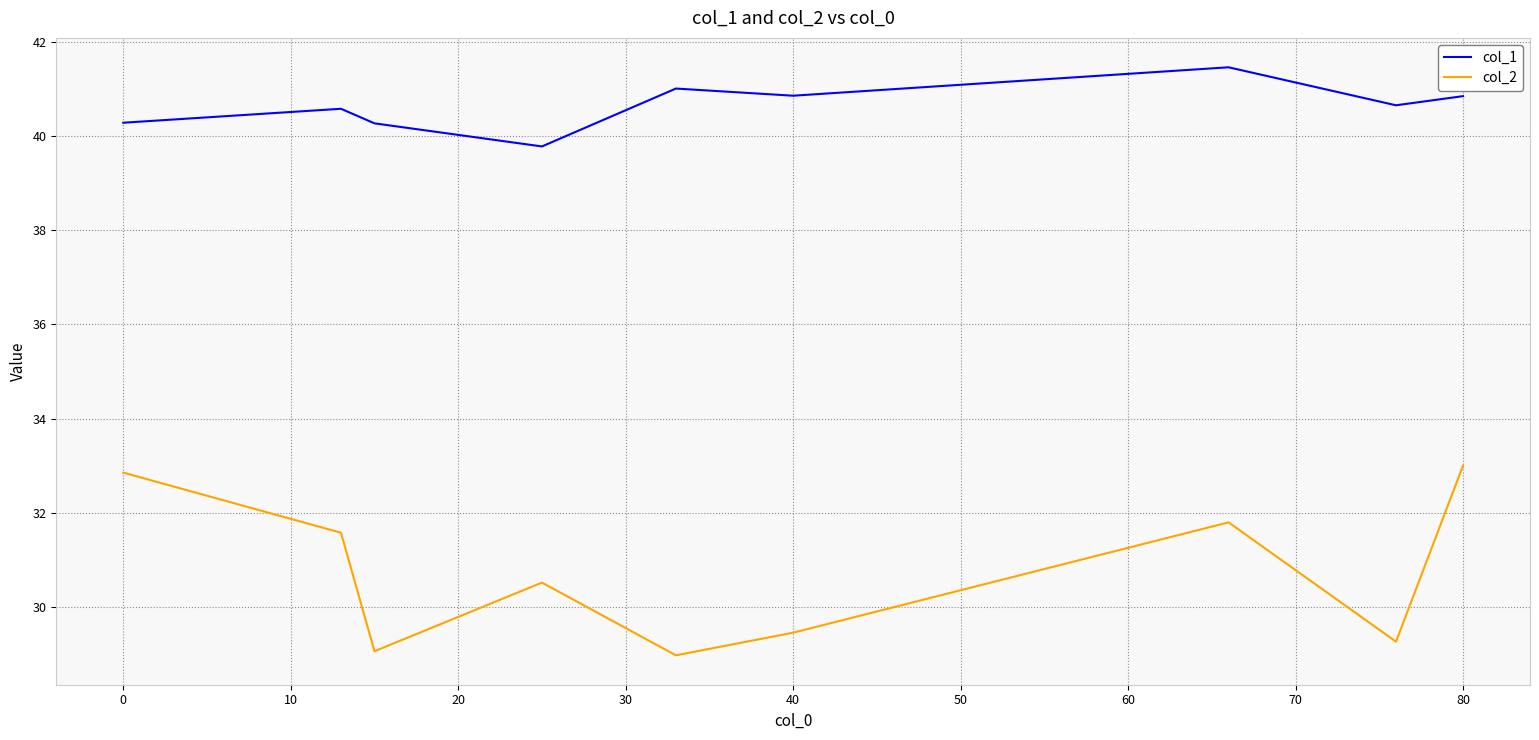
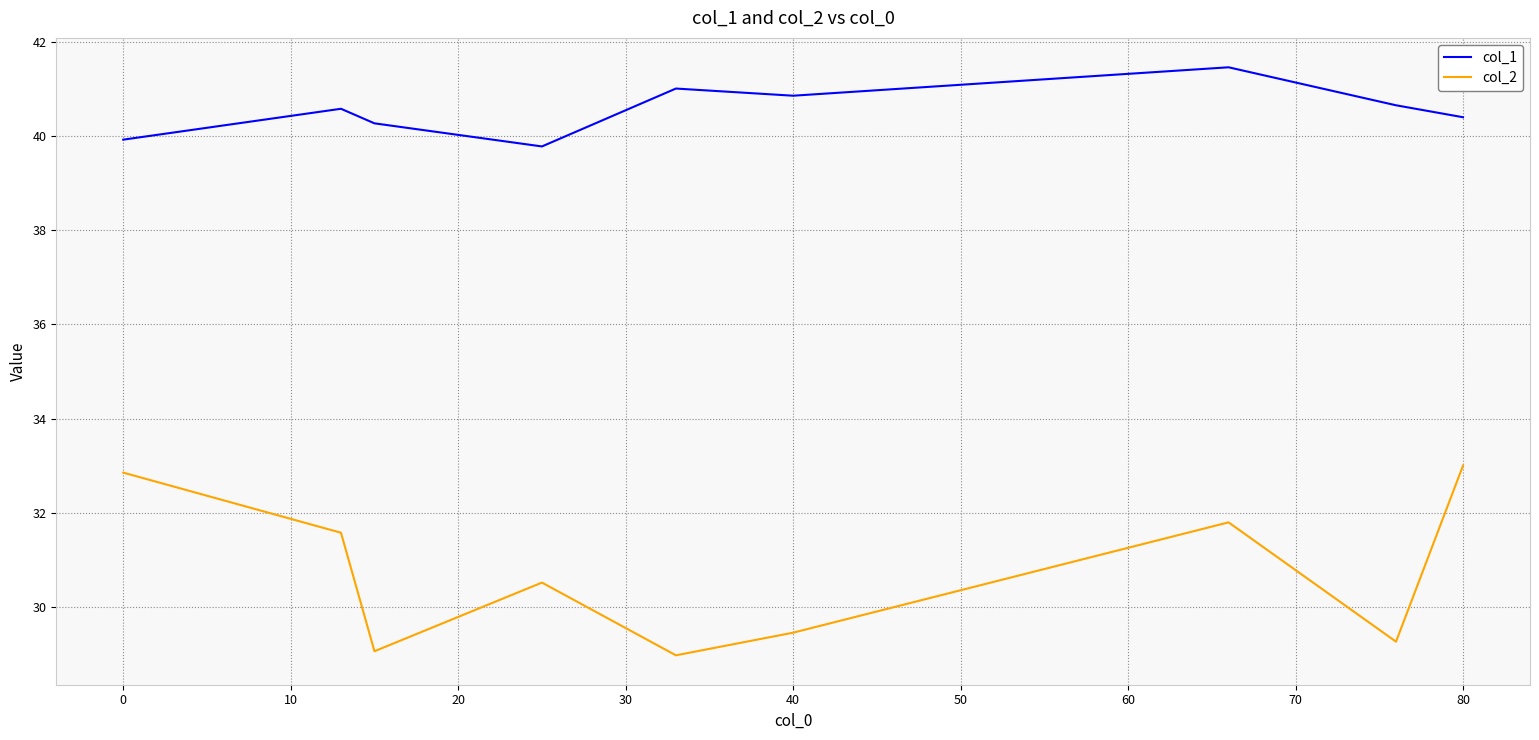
col_1, 0: 40.3 -> 39.9
col_1, 80: 40.8 -> 40.4
